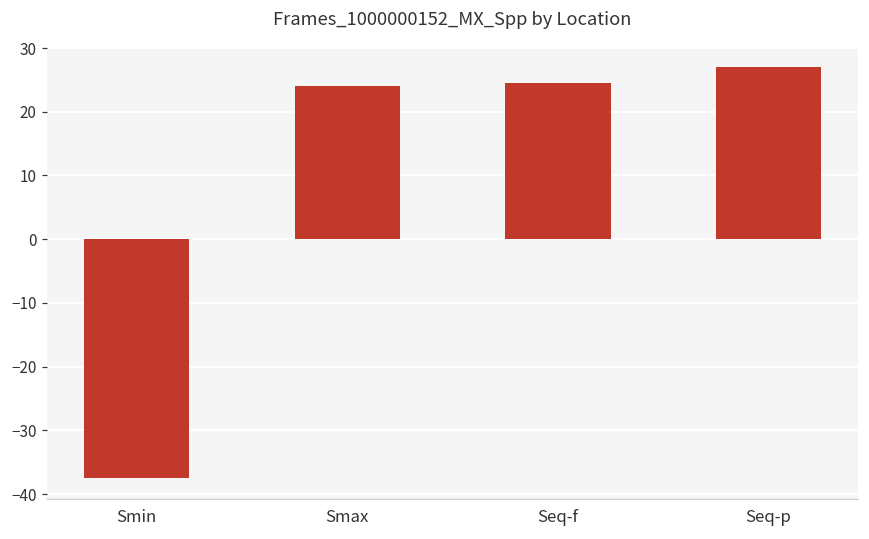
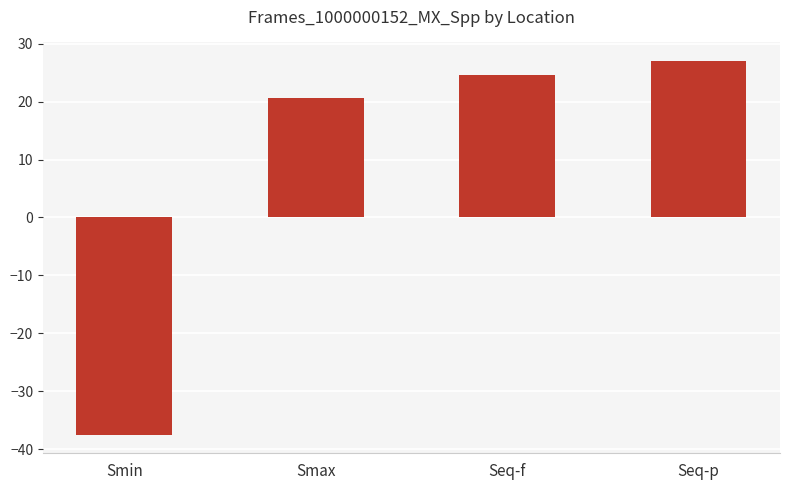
Smax: 24 -> 21
